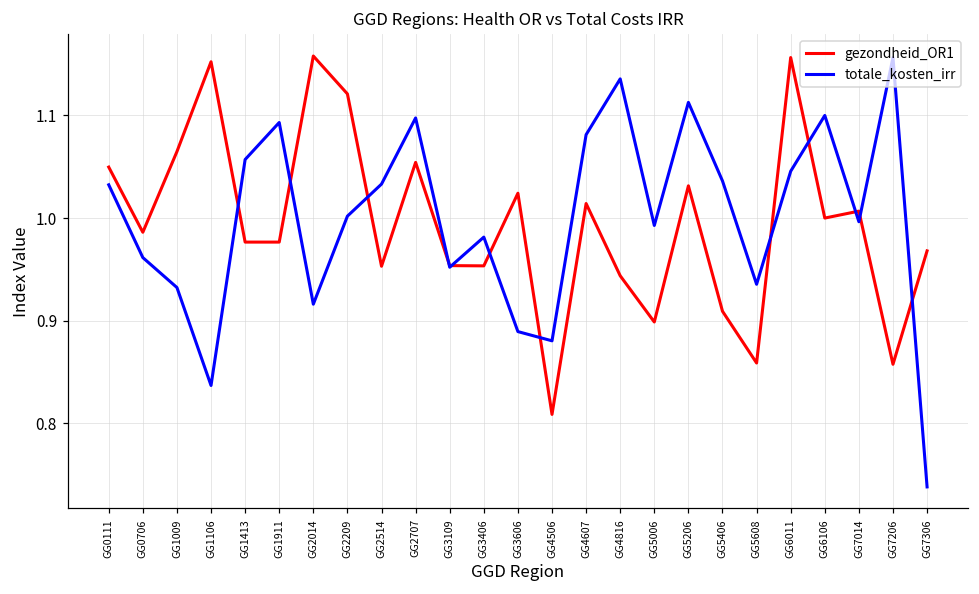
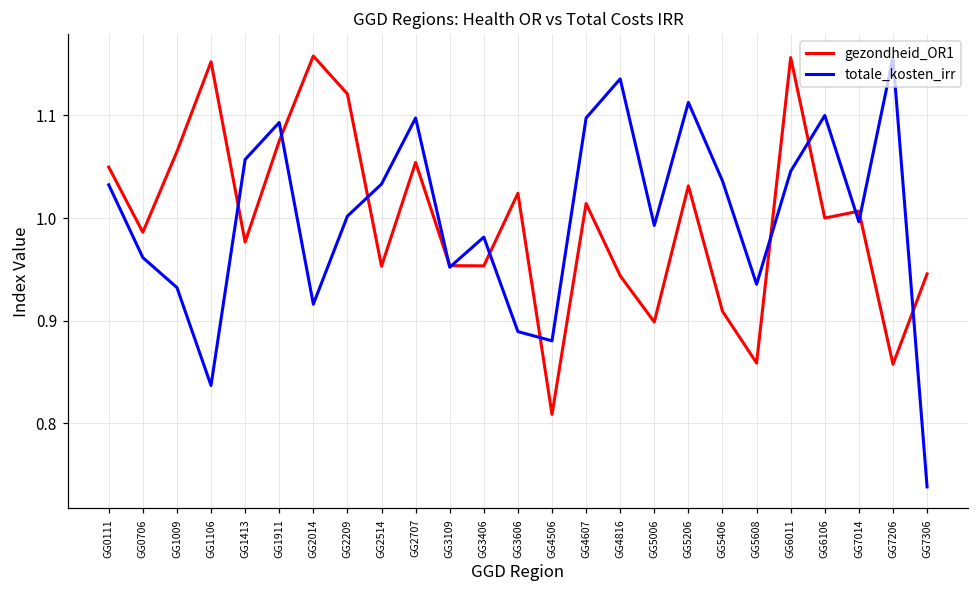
gezondheid_OR1, GG1911: 0.98 -> 1.08
totale_kosten_irr, GG4607: 1.08 -> 1.10
gezondheid_OR1, GG7306: 0.97 -> 0.95
